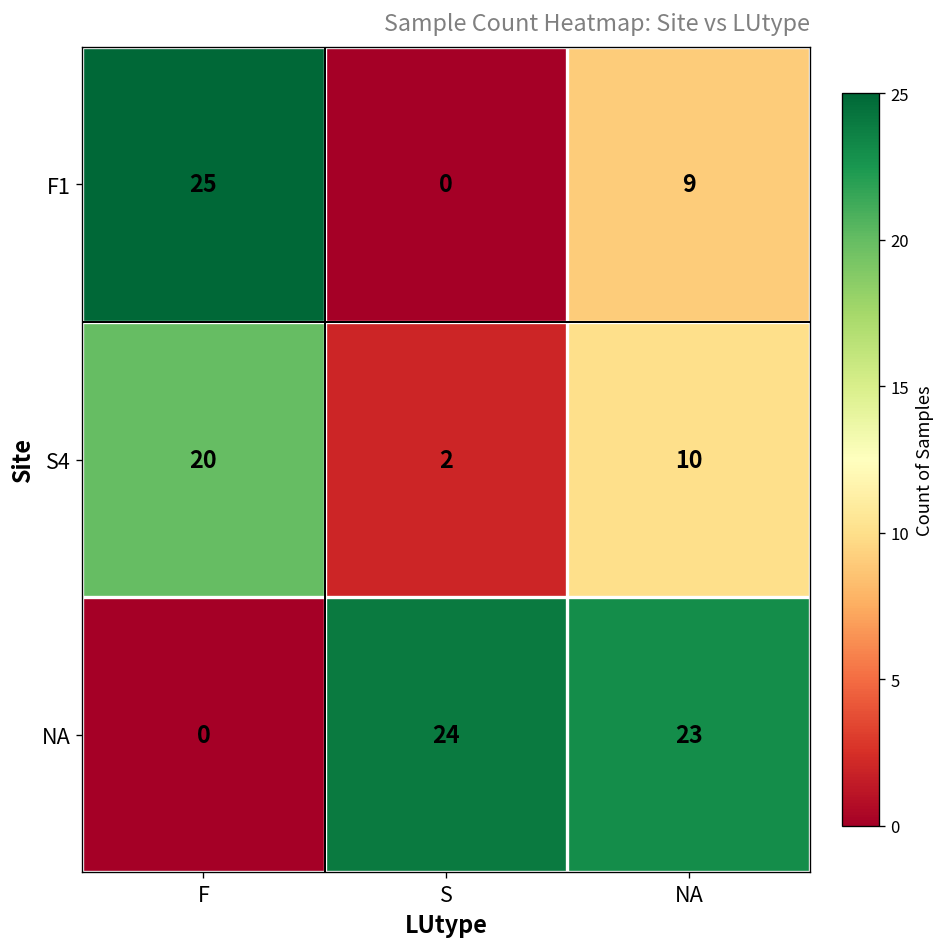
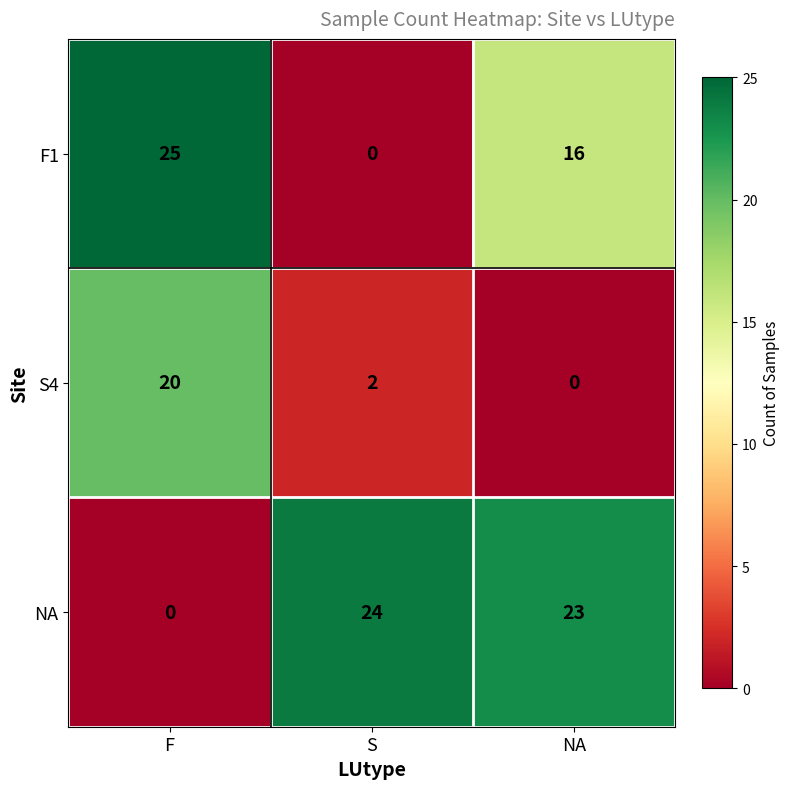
F1, NA: 9 -> 16
S4, NA: 10 -> 0
